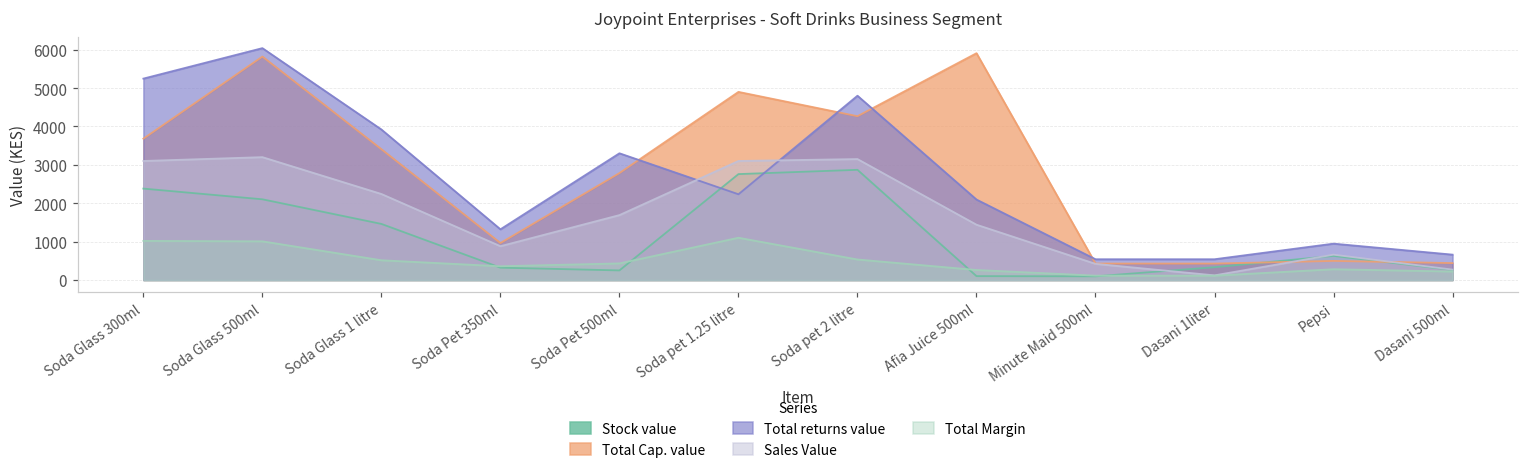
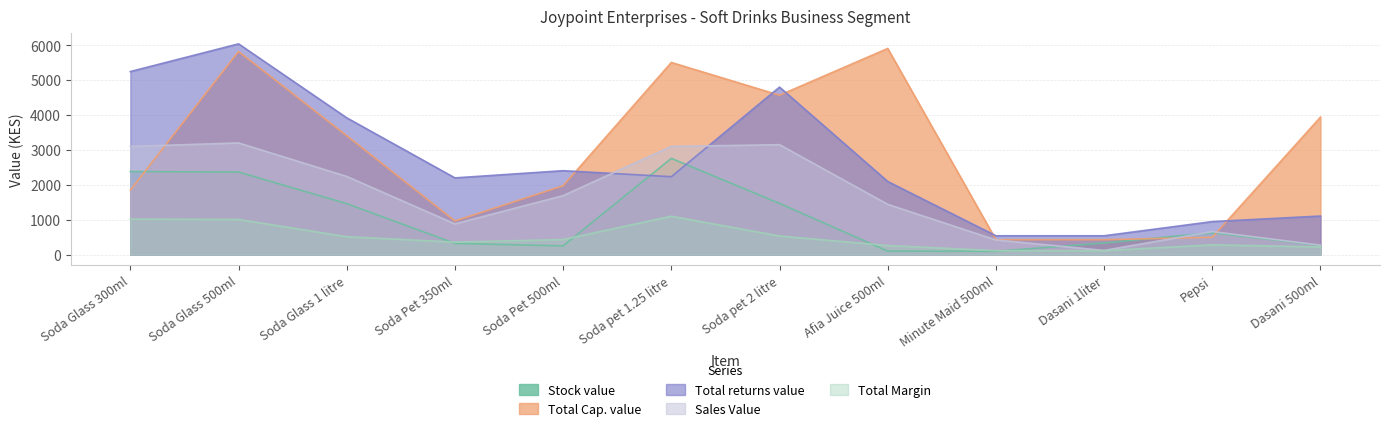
Total Cap. value, Soda Glass 300ml: 3700 -> 1800
Stock value, Soda Glass 500ml: 2100 -> 2400
Total returns value, Soda Pet 350ml: 1300 -> 2200
Total Cap. value, Soda Pet 500ml: 2800 -> 2000
Total returns value, Soda Pet 500ml: 3300 -> 2400
Total Cap. value, Soda pet 1.25 litre: 4900 -> 5500
Stock value, Soda pet 2 litre: 2900 -> 1500
Total Cap. value, Soda pet 2 litre: 4300 -> 4600
Total Cap. value, Dasani 500ml: 400 -> 3900
Total returns value, Dasani 500ml: 700 -> 1100
